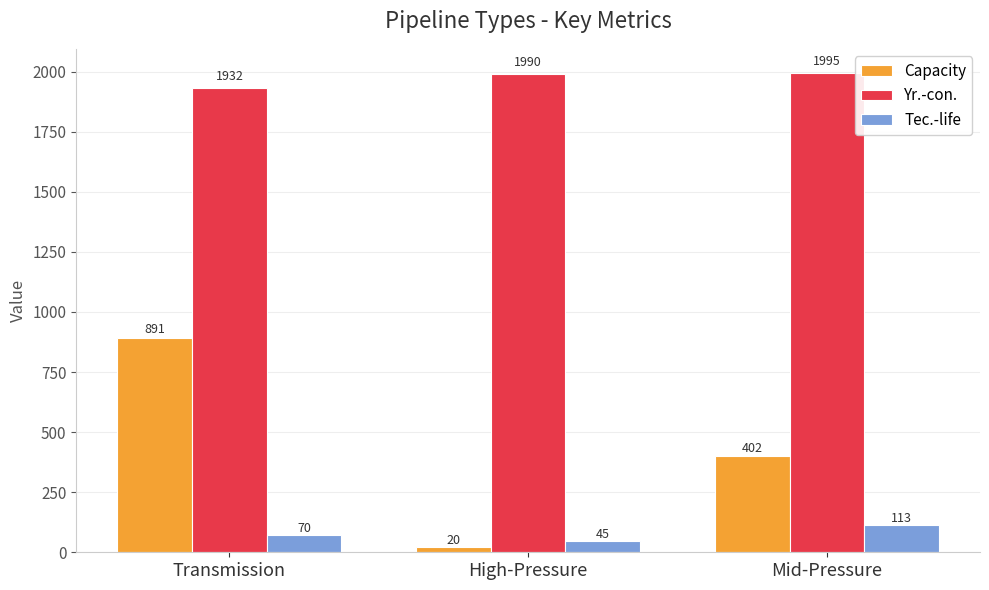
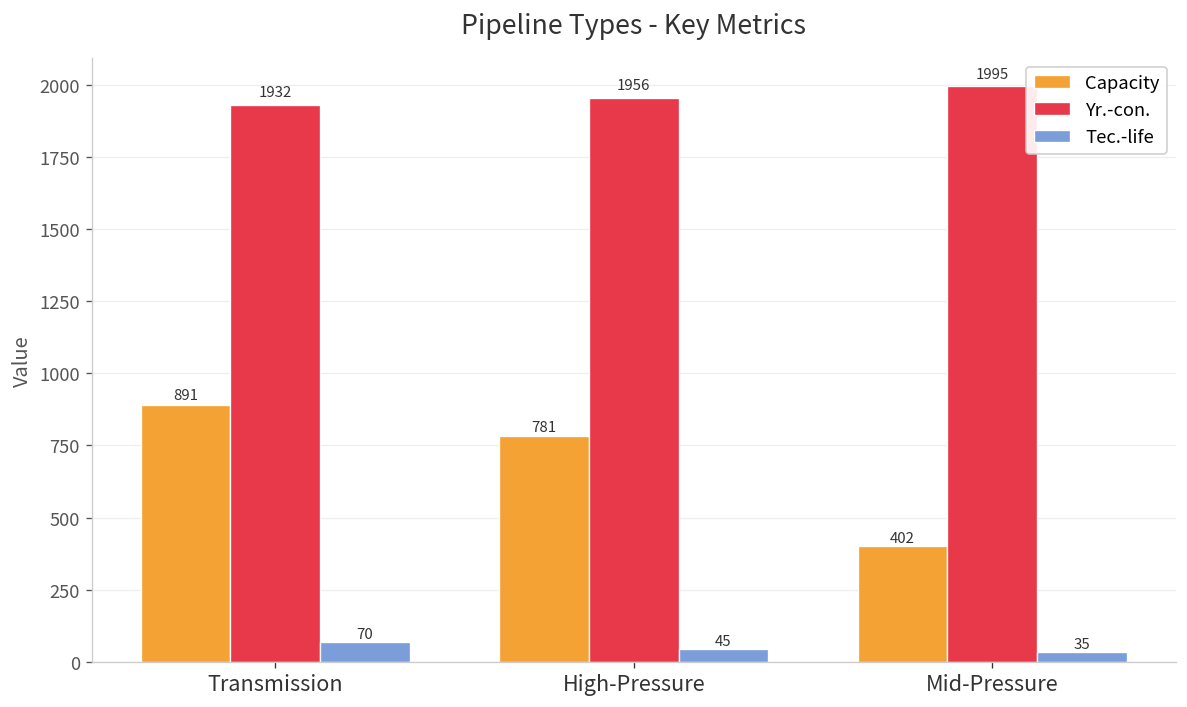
Capacity, High-Pressure: 20 -> 781
Yr.-con., High-Pressure: 1990 -> 1956
Tec.-life, Mid-Pressure: 113 -> 35
